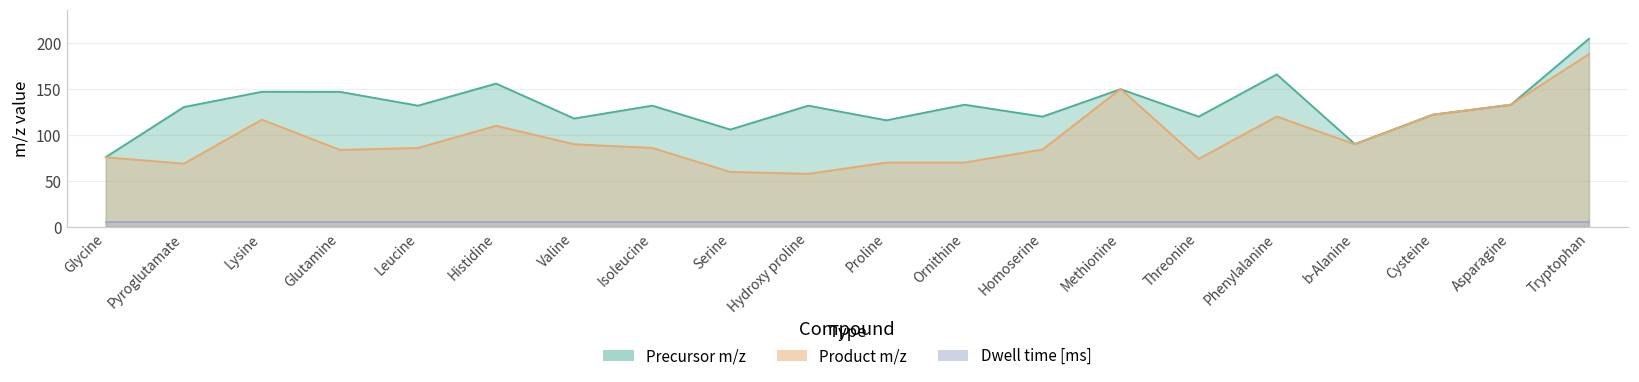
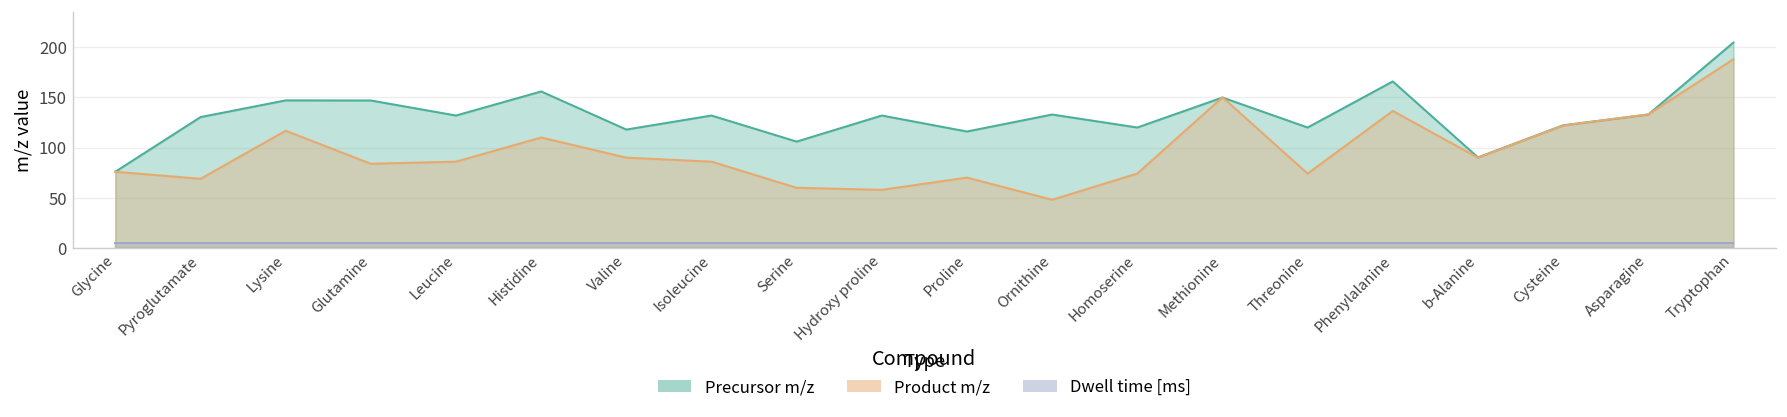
Product m/z, Ornithine: 70 -> 50
Product m/z, Homoserine: 80 -> 70
Product m/z, Phenylalanine: 120 -> 140
